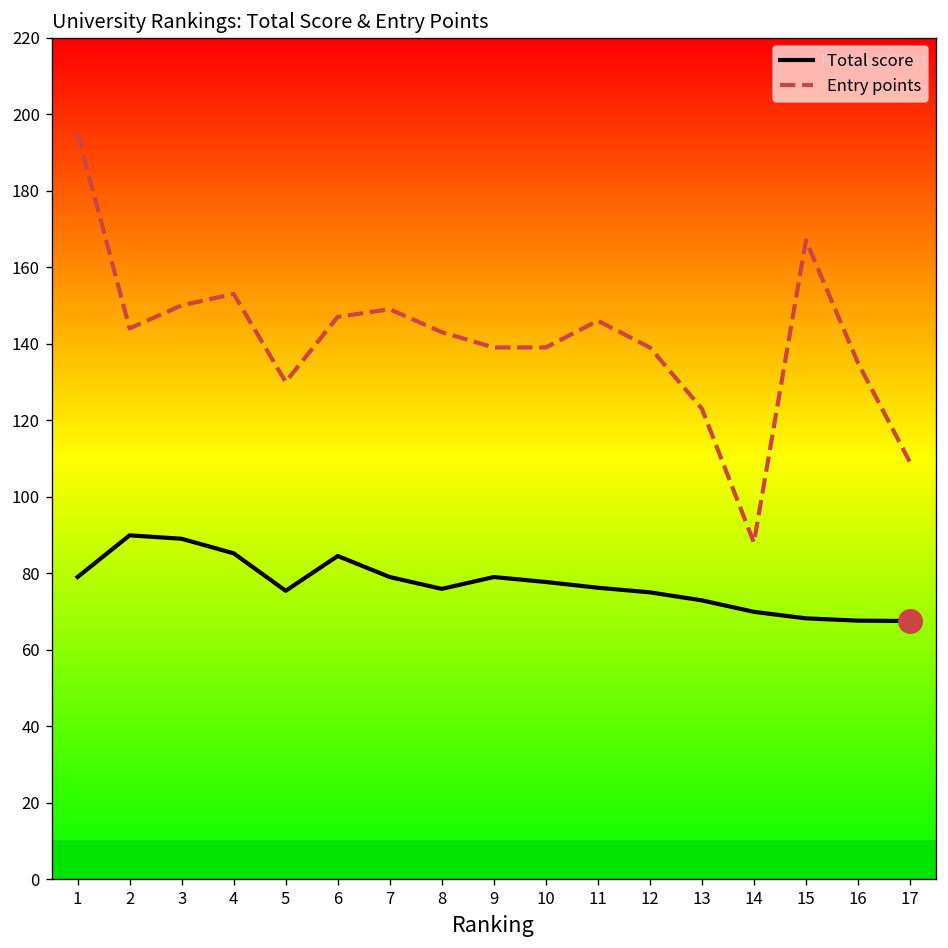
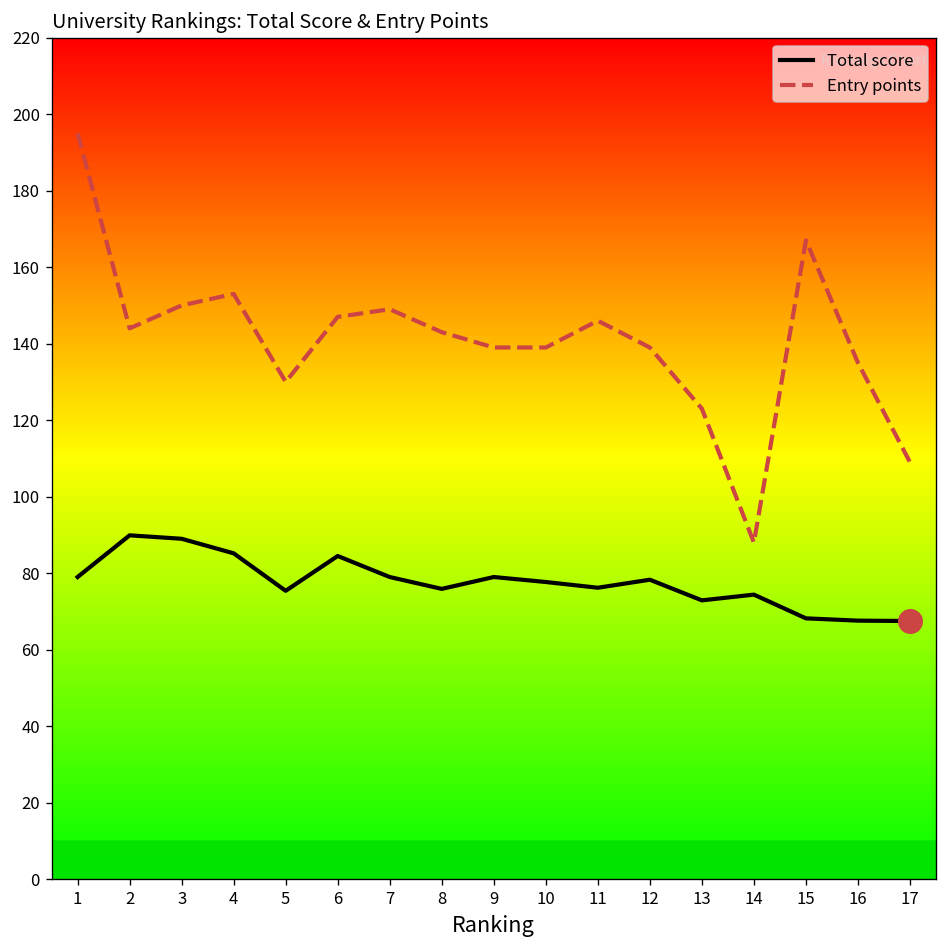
Total score, 12: 75 -> 78
Total score, 14: 70 -> 74
